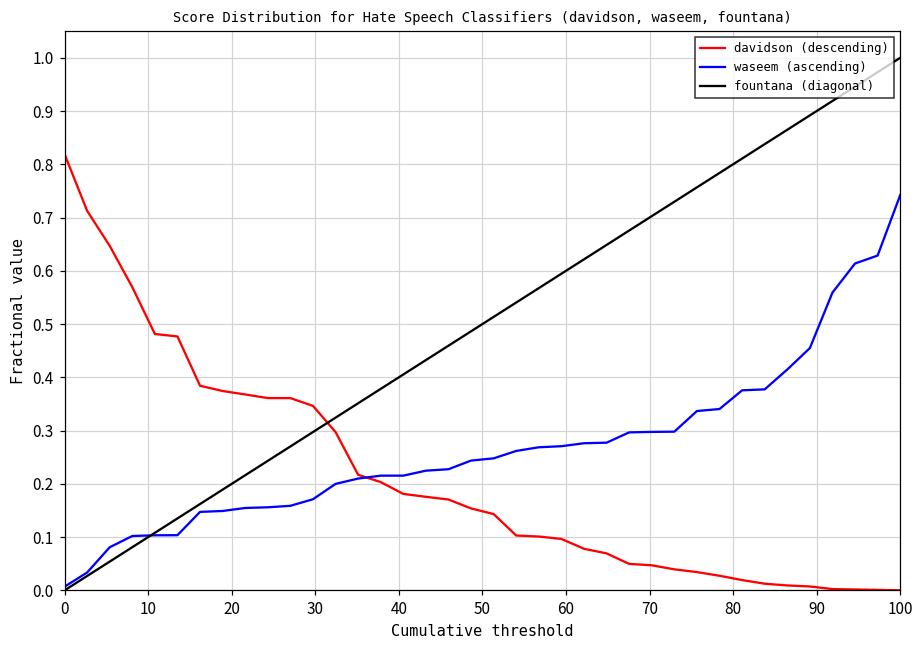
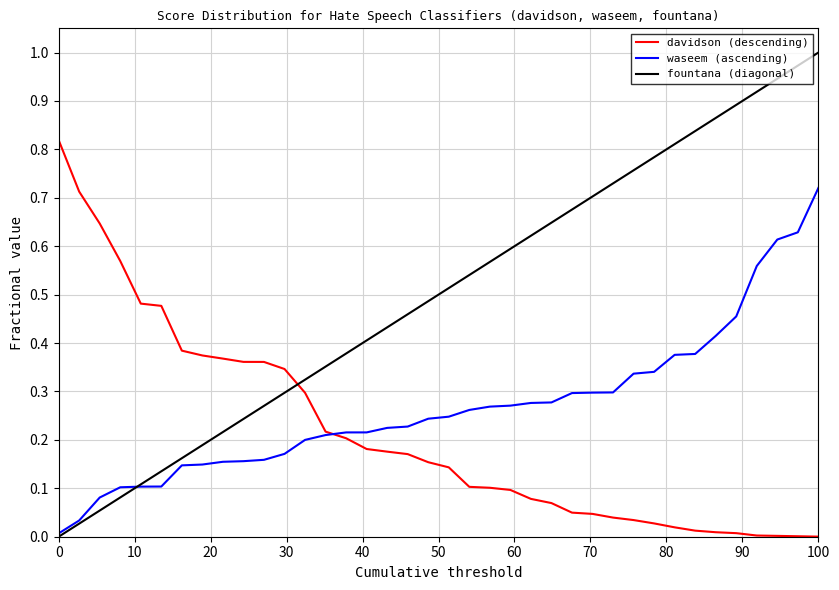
waseem (ascending), 100: 0.74 -> 0.72
